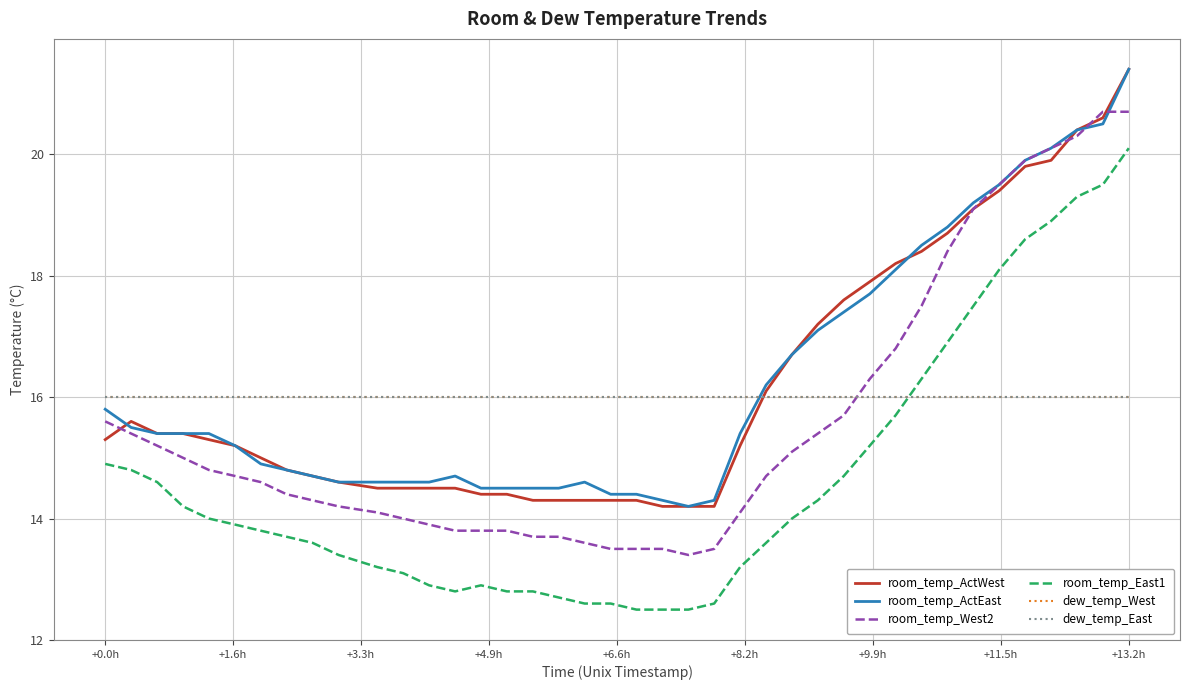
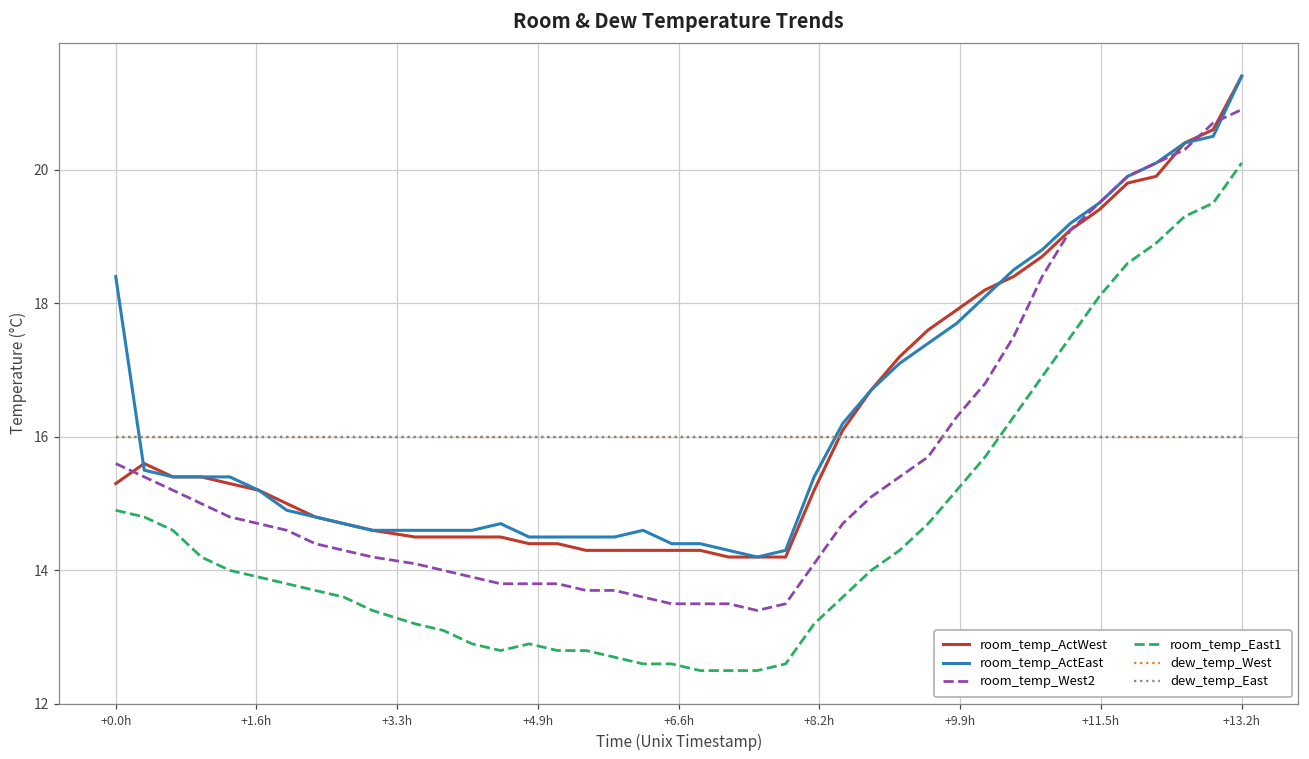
room_temp_ActEast, +0.0h: 15.8 -> 18.4
room_temp_West2, +13.2h: 20.7 -> 20.9
